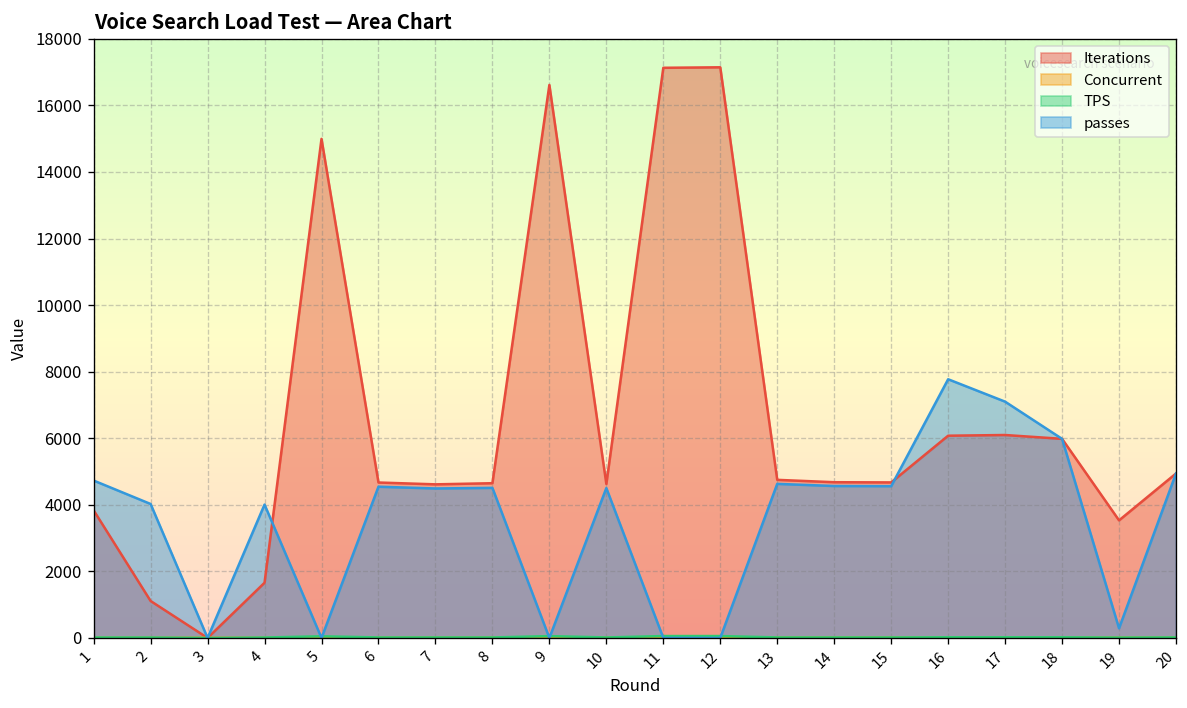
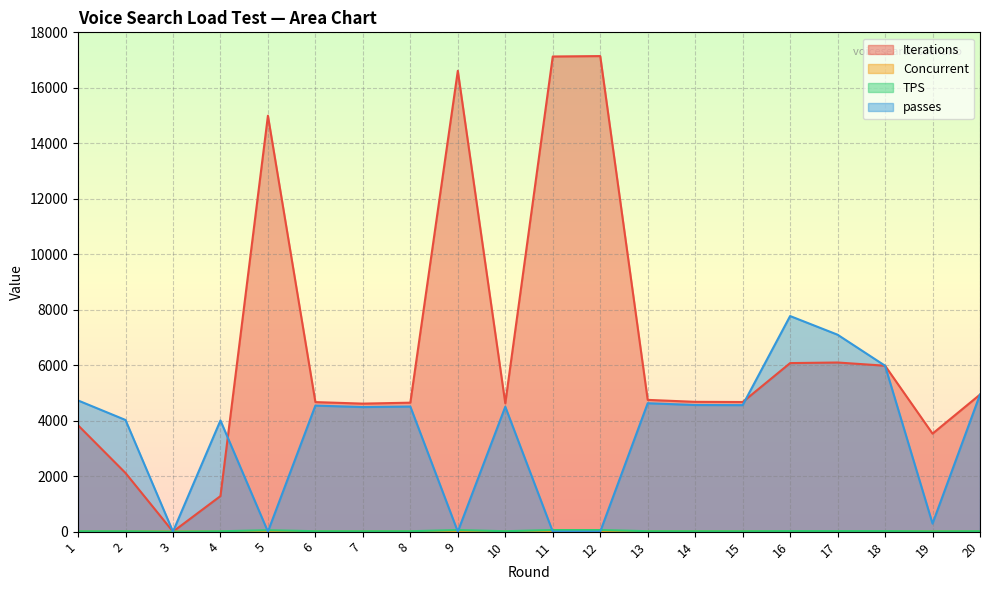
Iterations, 2: 1100 -> 2100
Iterations, 4: 1700 -> 1300
